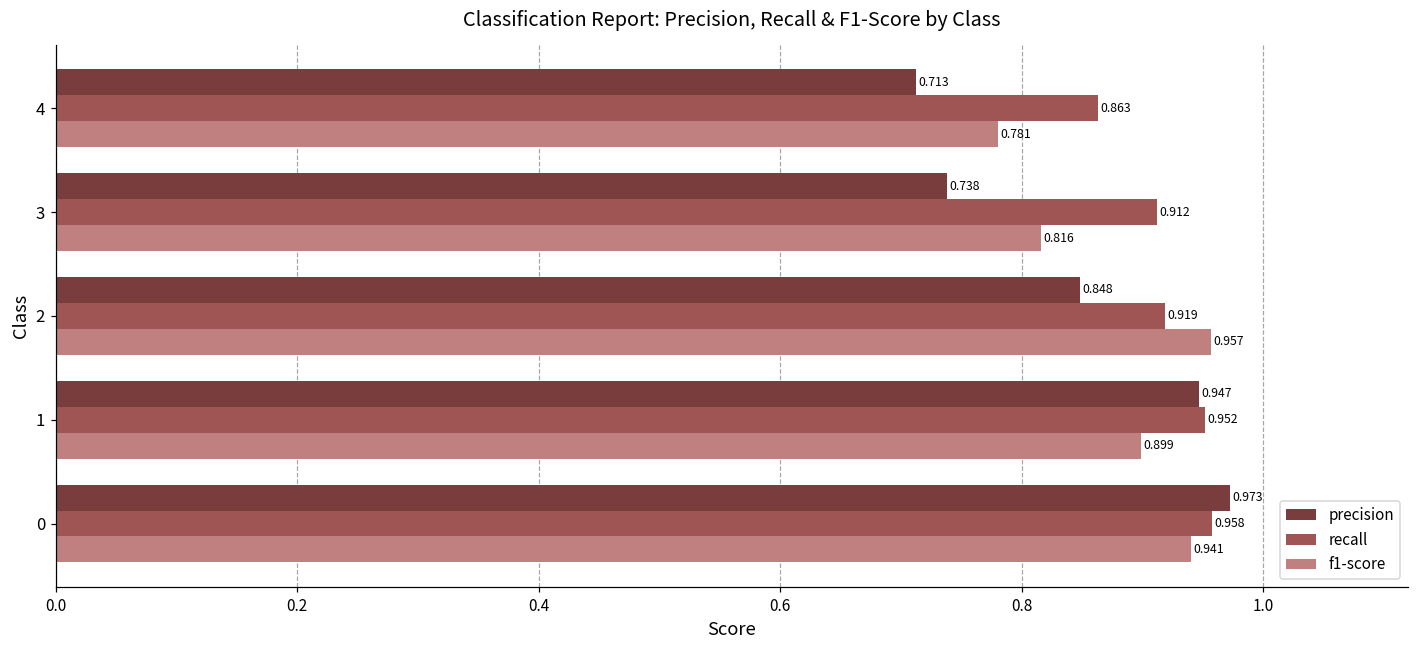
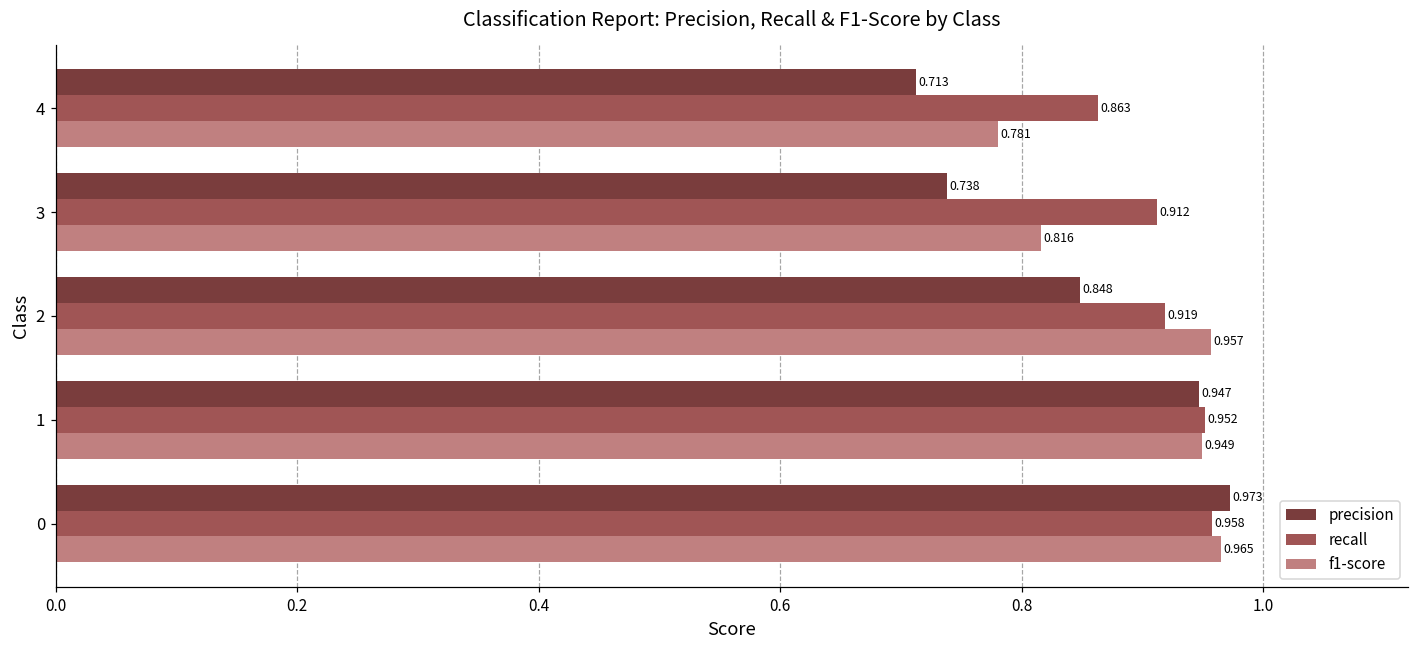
f1-score, 1: 0.899 -> 0.949
f1-score, 0: 0.941 -> 0.965
